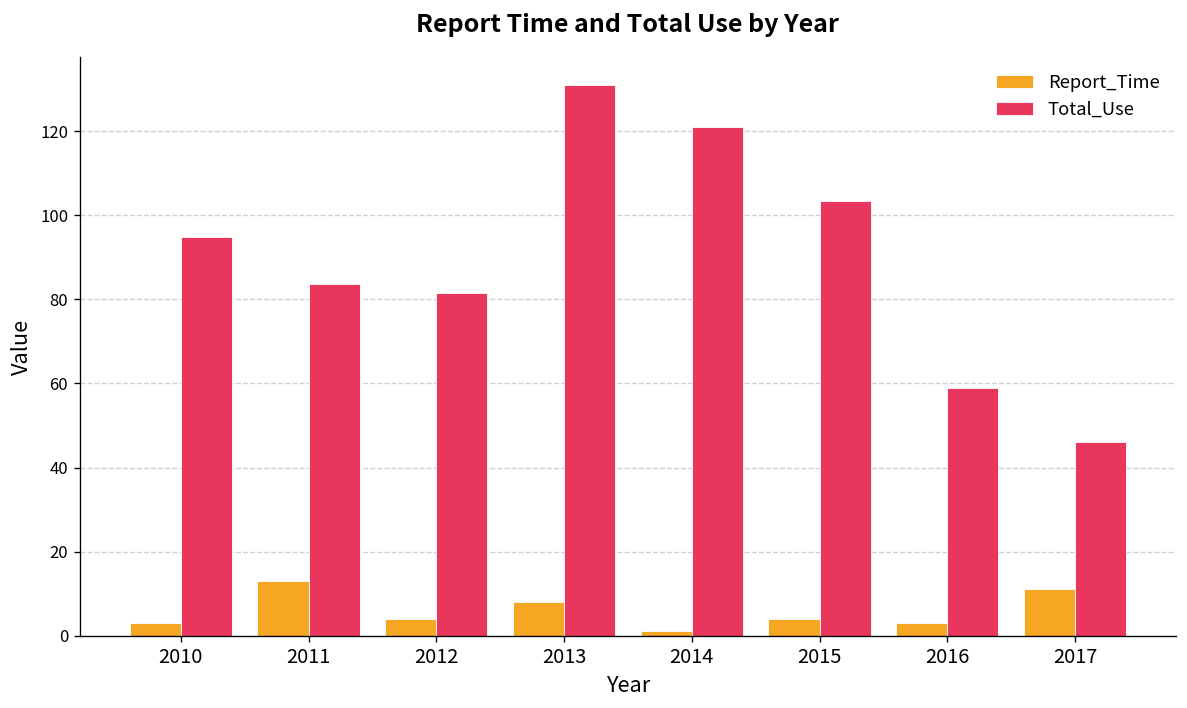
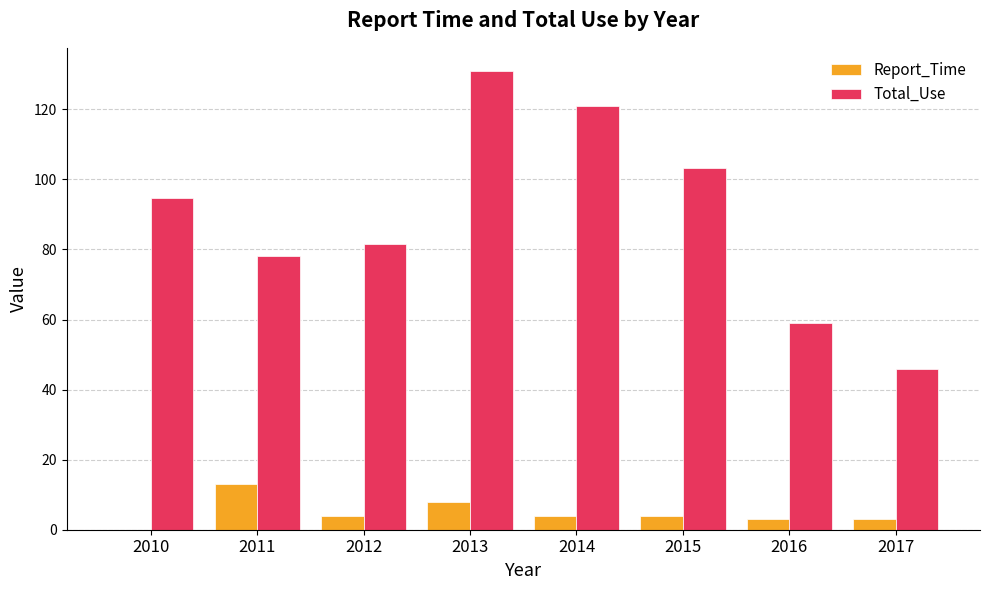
Report_Time, 2010: 3 -> 0
Total_Use, 2011: 84 -> 78
Report_Time, 2014: 1 -> 4
Report_Time, 2017: 11 -> 3
